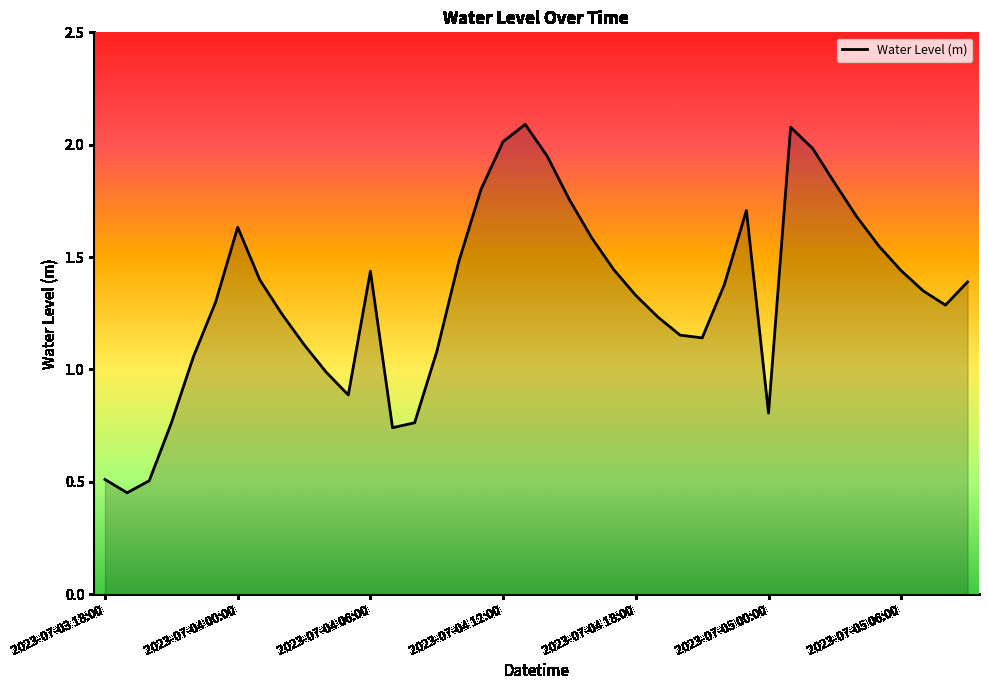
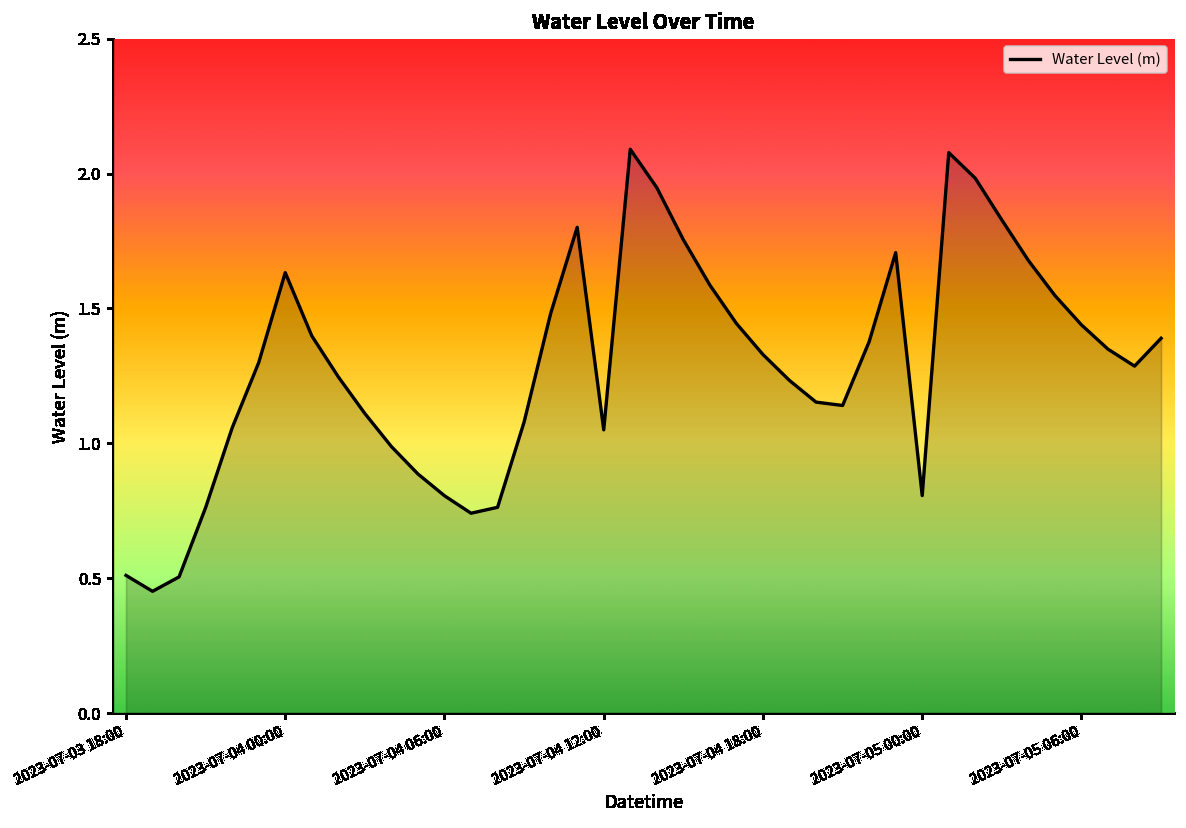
2023-07-04 06:00: 1.44 -> 0.81
2023-07-04 12:00: 2.01 -> 1.05
